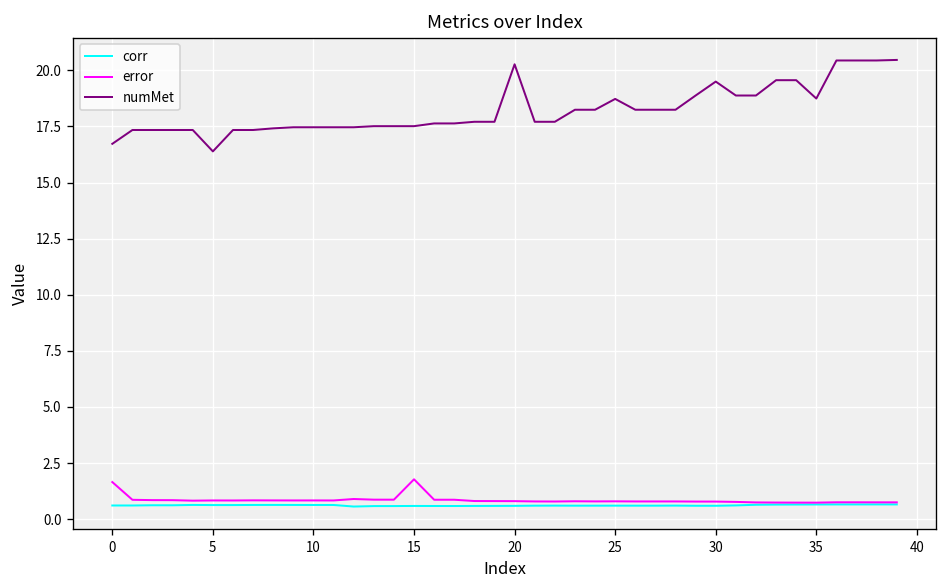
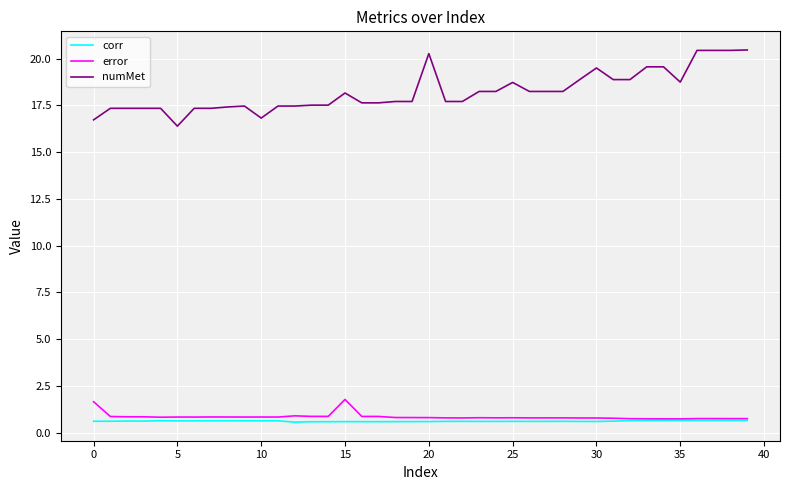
numMet, 10: 17.5 -> 16.8
numMet, 15: 17.5 -> 18.2
